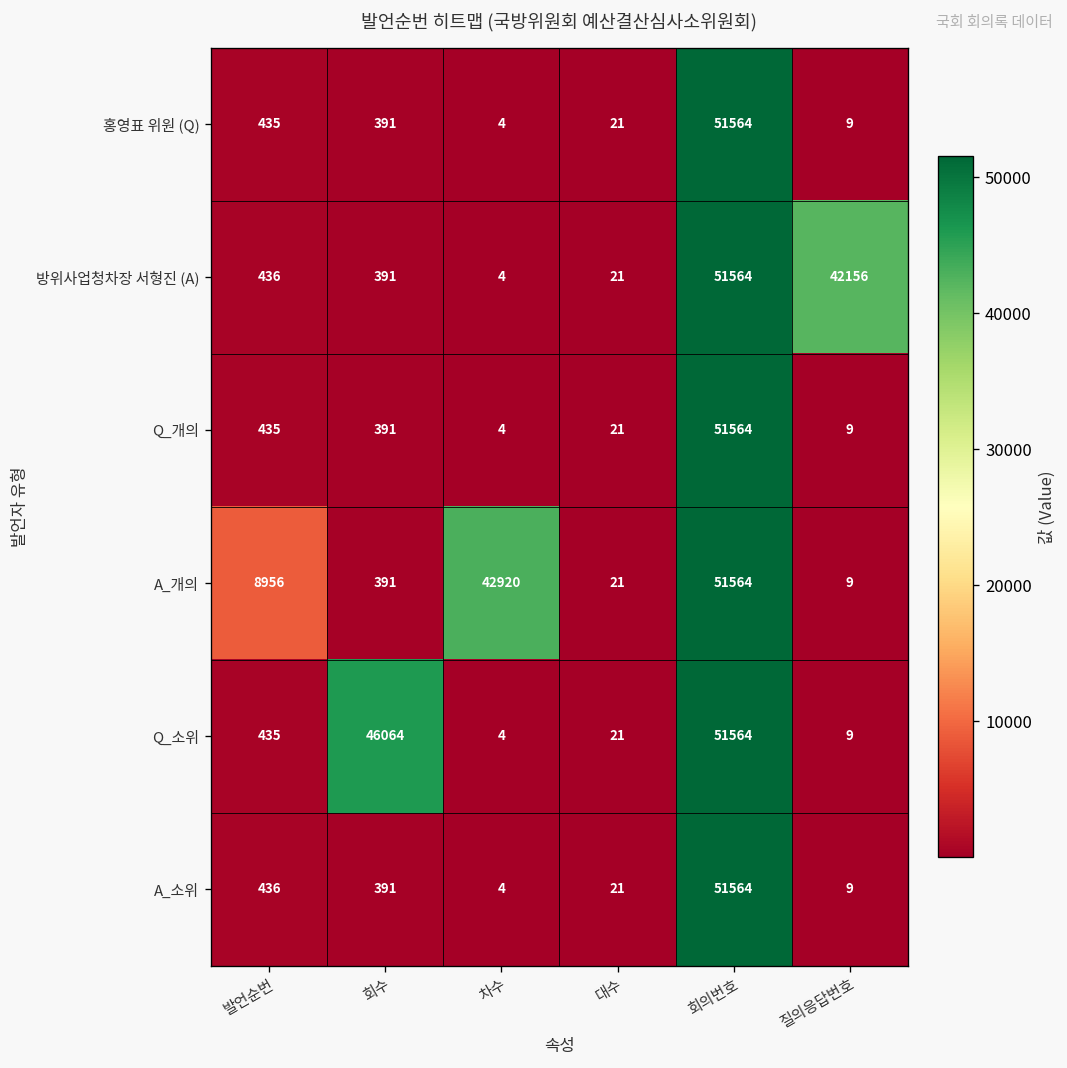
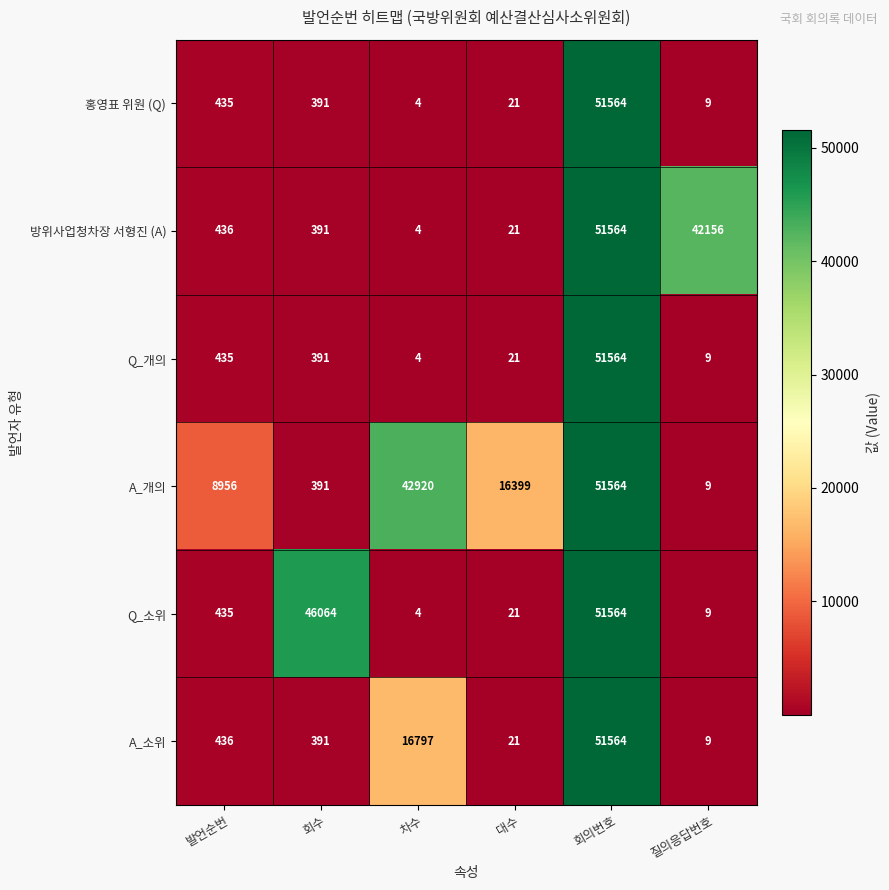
A_개의, 대수: 21 -> 16399
A_소위, 차수: 4 -> 16797
